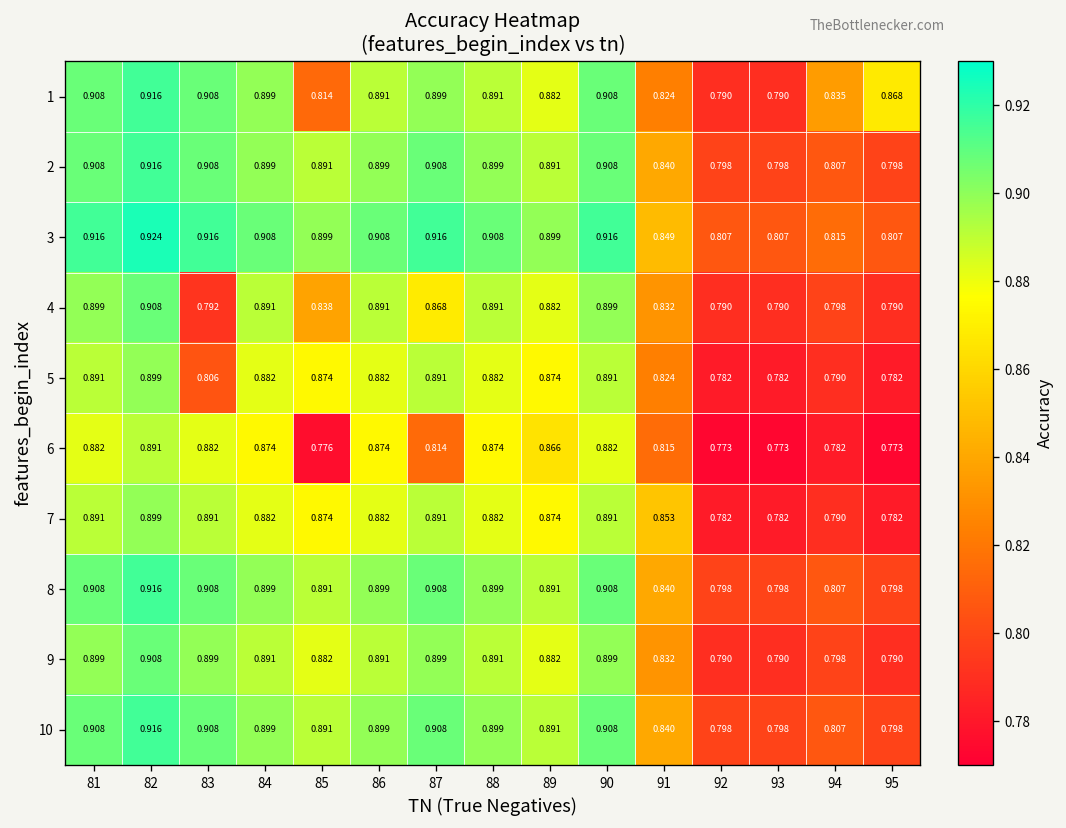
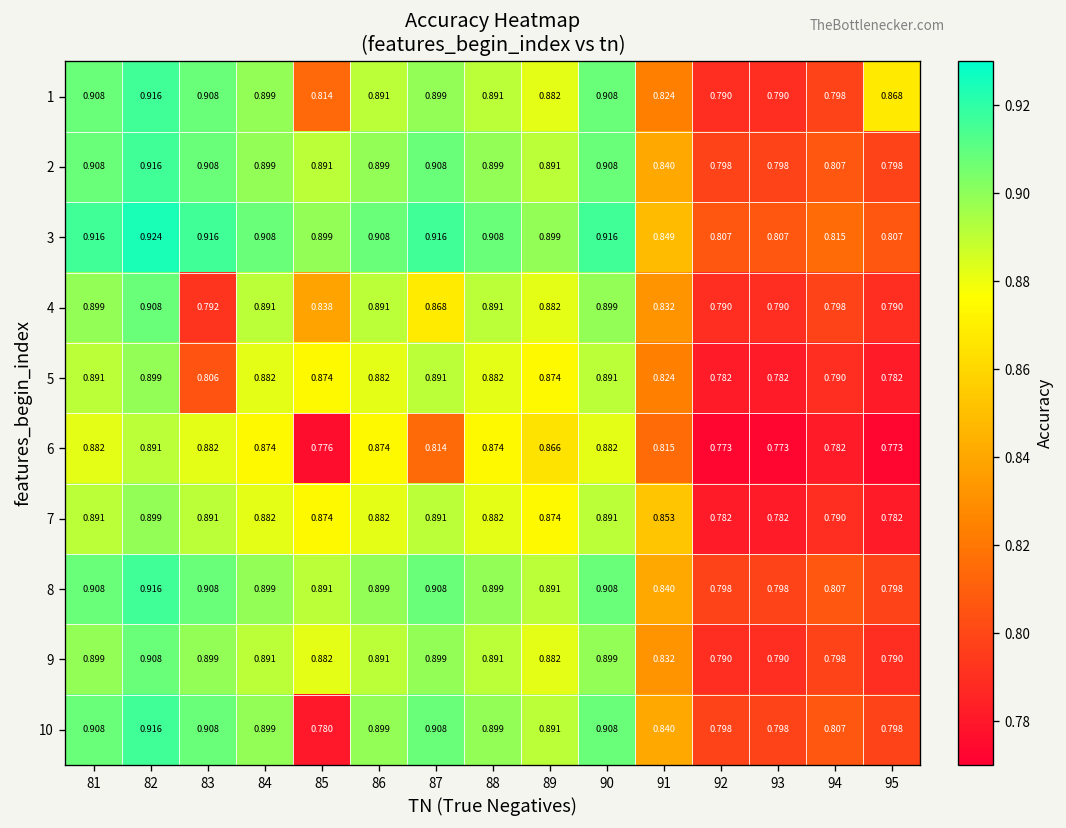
1, 94: 0.835 -> 0.798
10, 85: 0.891 -> 0.780
